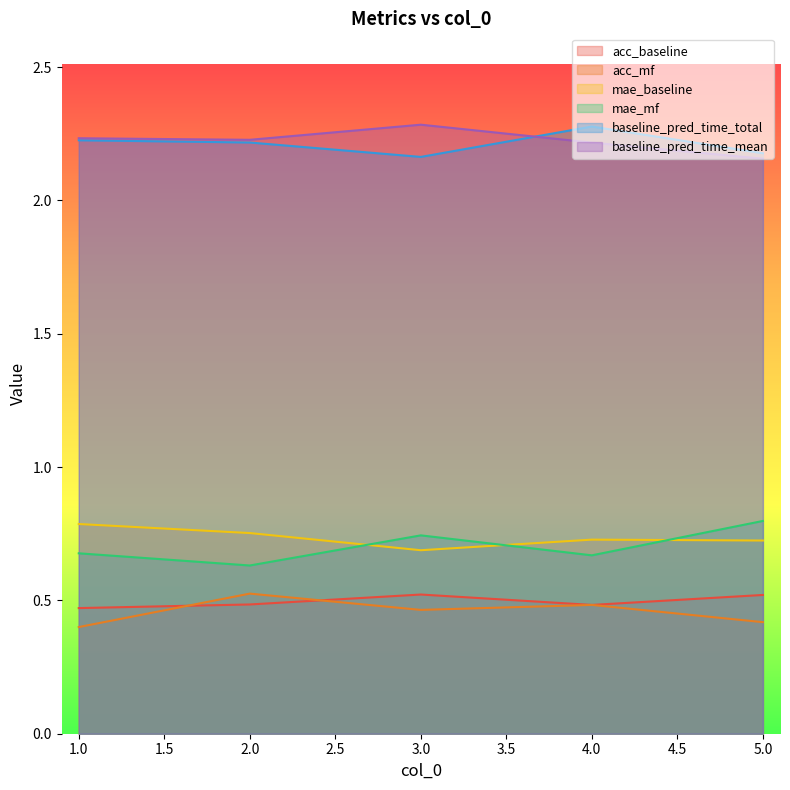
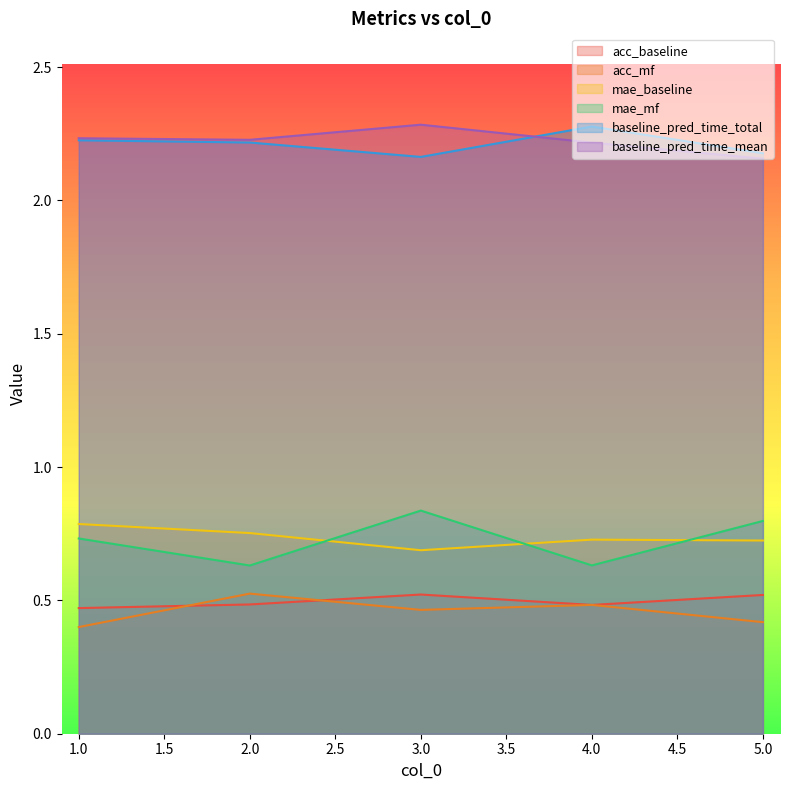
mae_mf, 1.0: 0.68 -> 0.73
mae_mf, 3.0: 0.74 -> 0.84
mae_mf, 4.0: 0.67 -> 0.63
